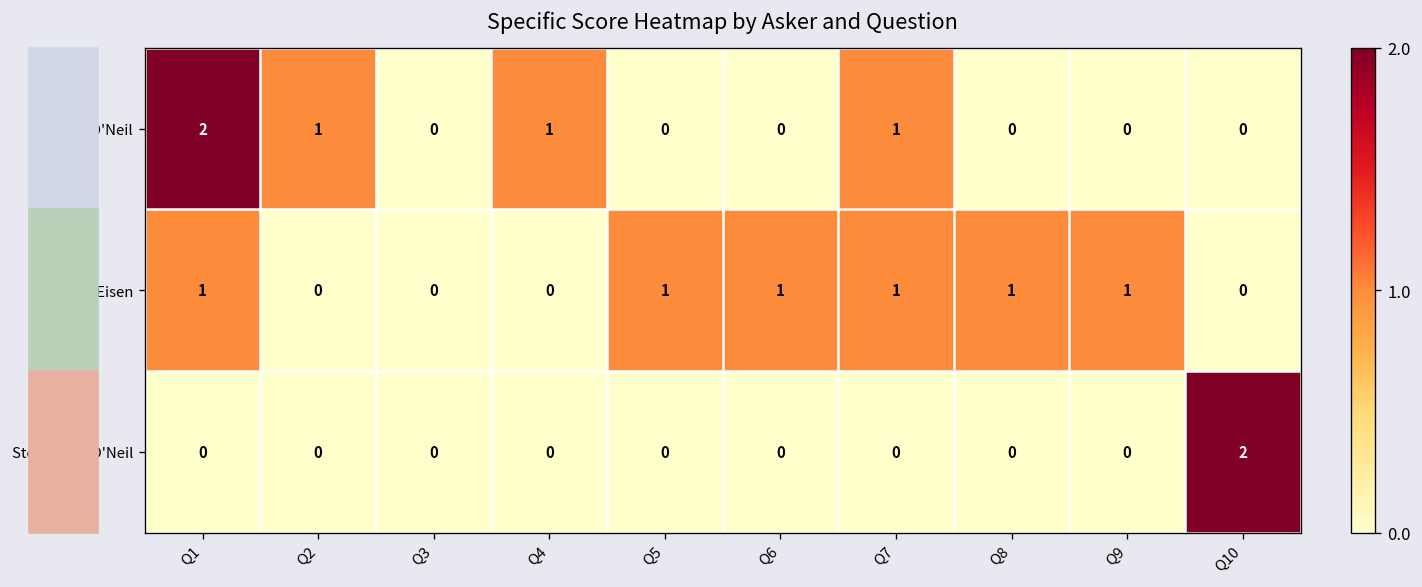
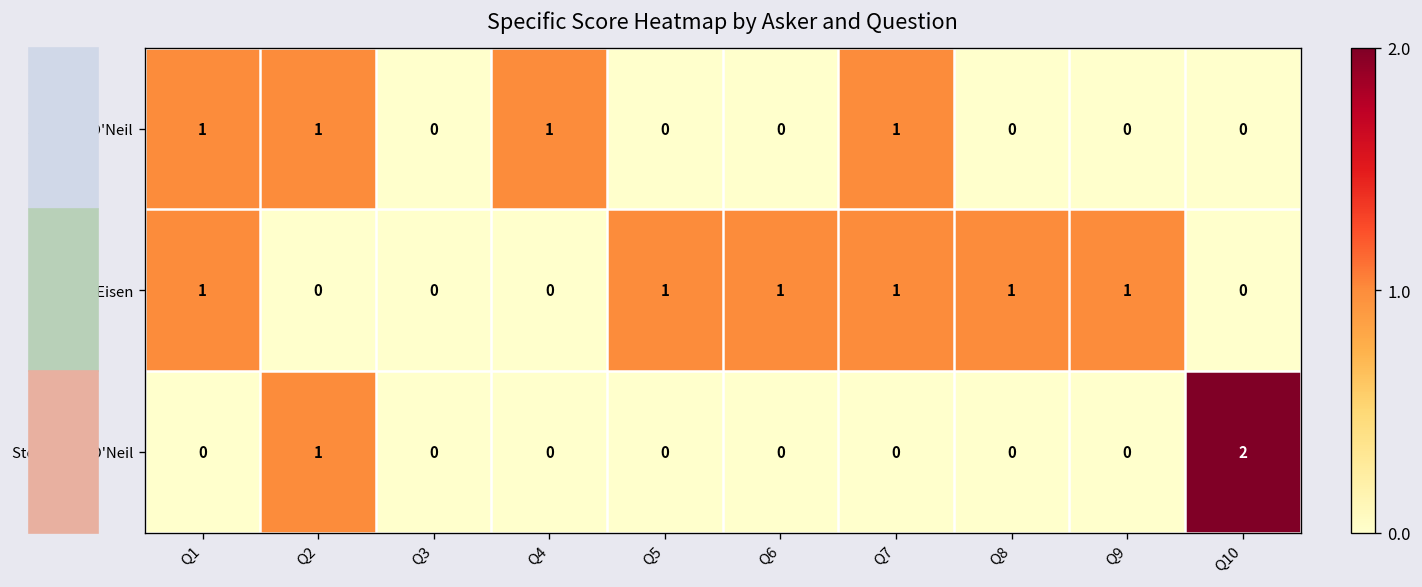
Stephen O'Neil, Q1: 2 -> 1
Stephen A. O'Neil, Q2: 0 -> 1
